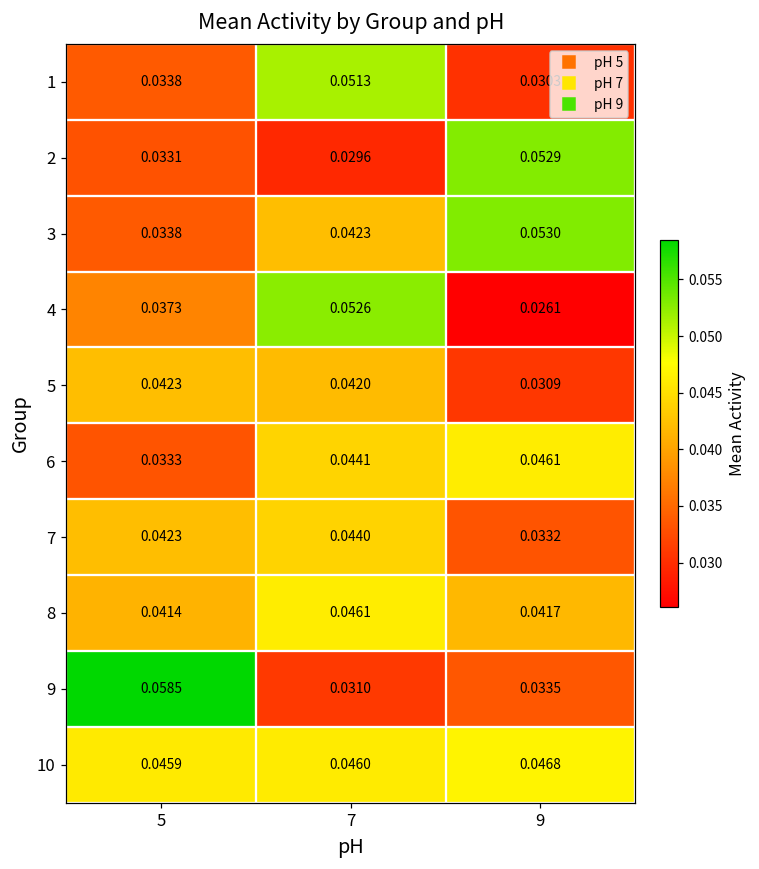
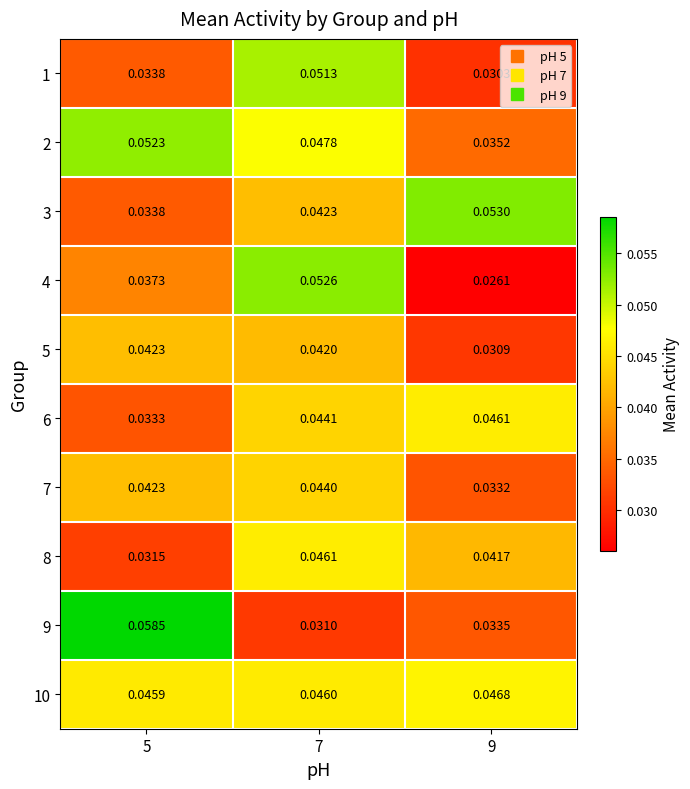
2, 5: 0.0331 -> 0.0523
2, 7: 0.0296 -> 0.0478
2, 9: 0.0529 -> 0.0352
8, 5: 0.0414 -> 0.0315
